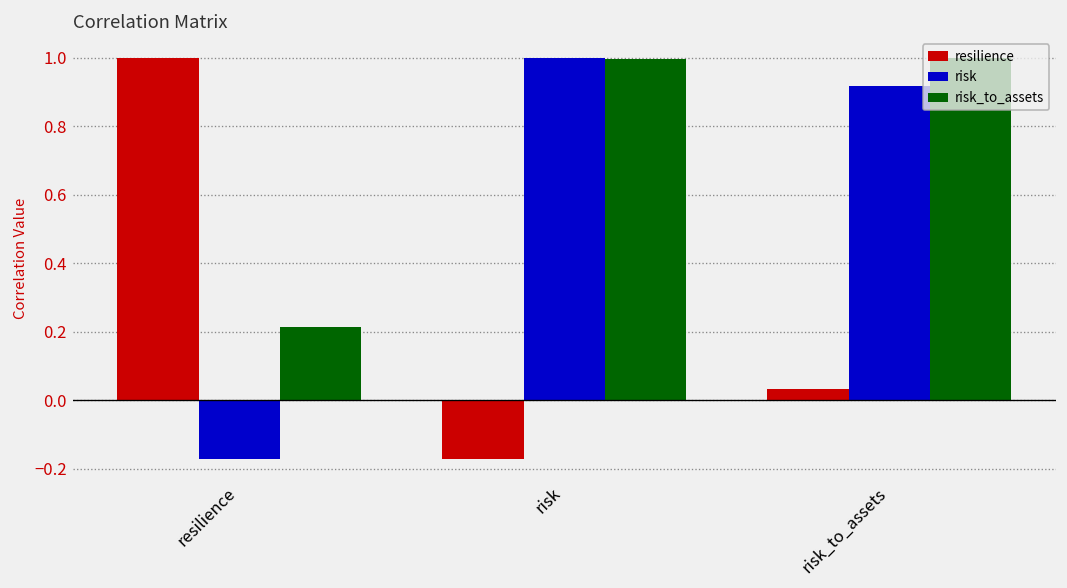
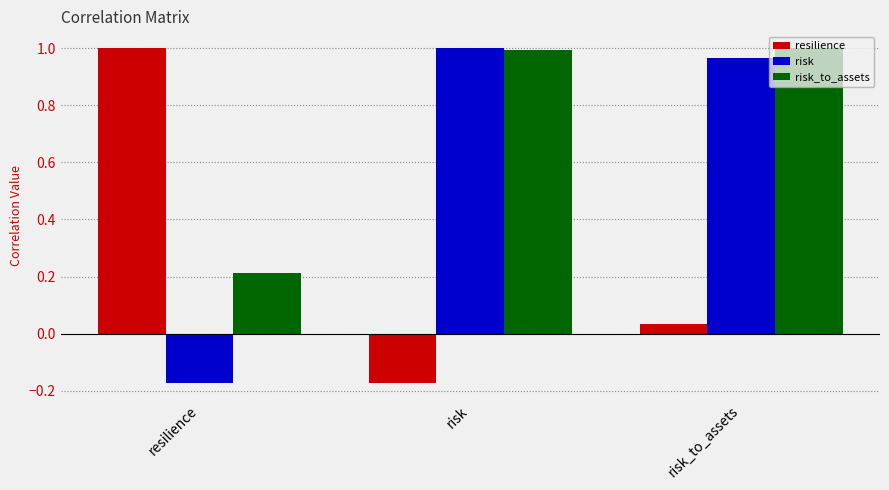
risk, risk_to_assets: 0.92 -> 0.97
